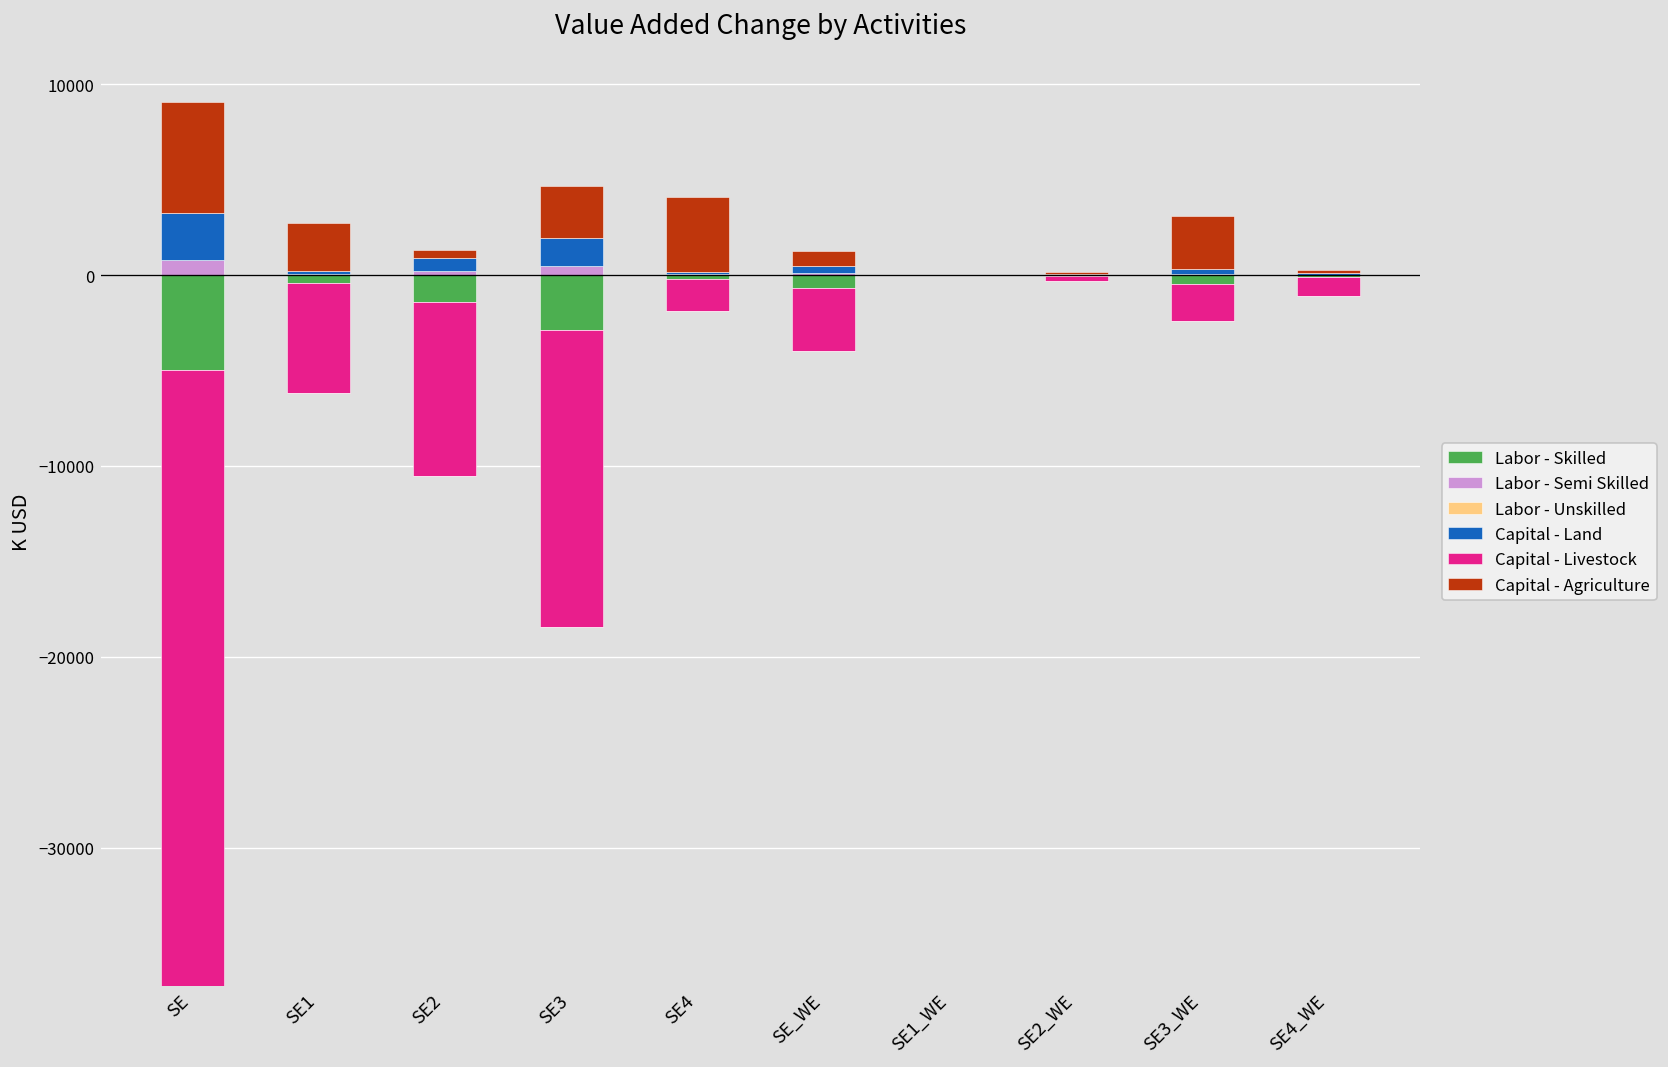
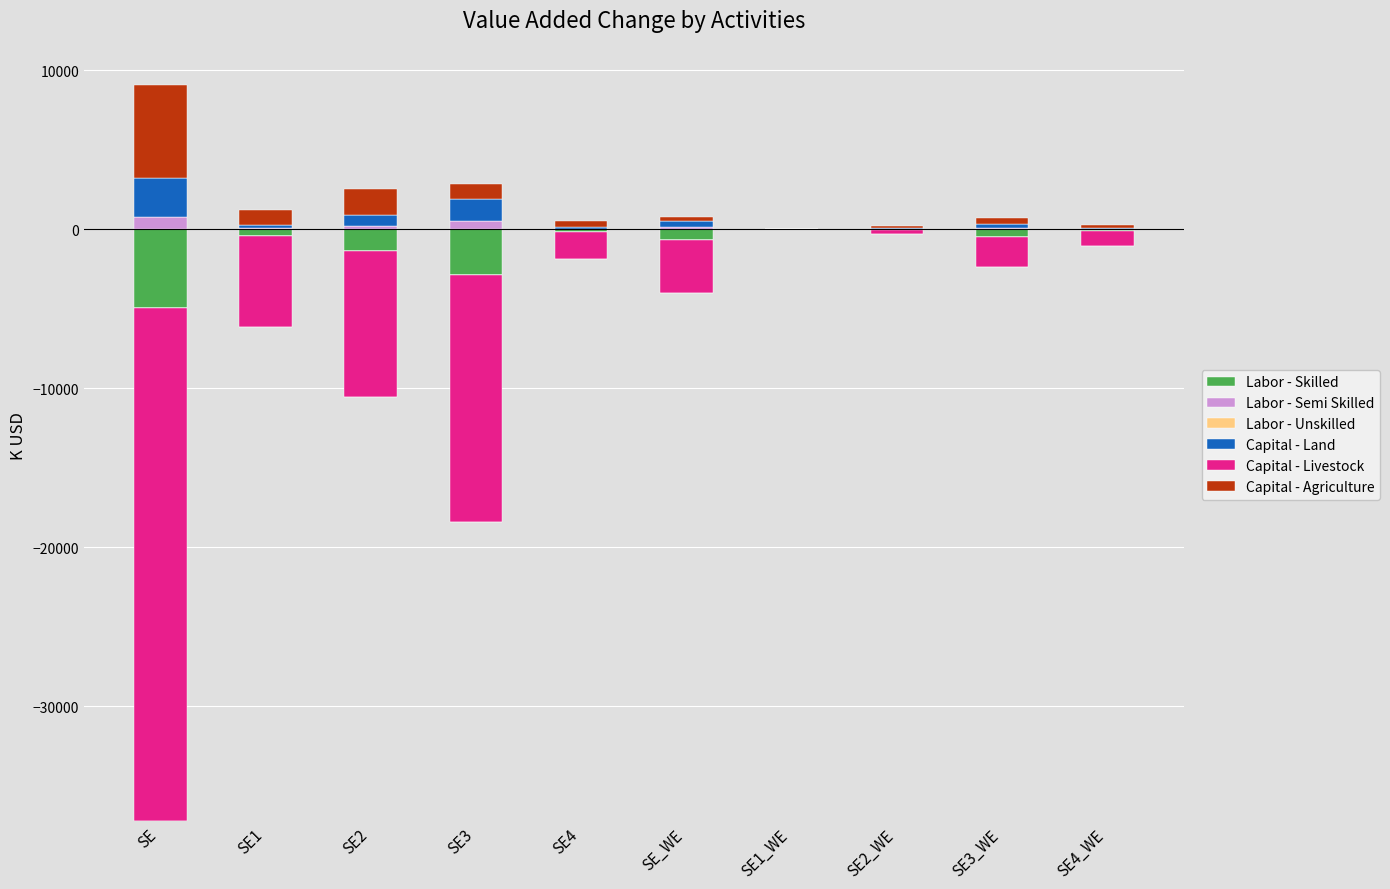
Capital - Agriculture, SE1: 2500 -> 1000
Capital - Agriculture, SE2: 400 -> 1600
Capital - Agriculture, SE3: 2800 -> 900
Capital - Agriculture, SE4: 4000 -> 300
Capital - Agriculture, SE_WE: 800 -> 300
Capital - Agriculture, SE3_WE: 2800 -> 400
